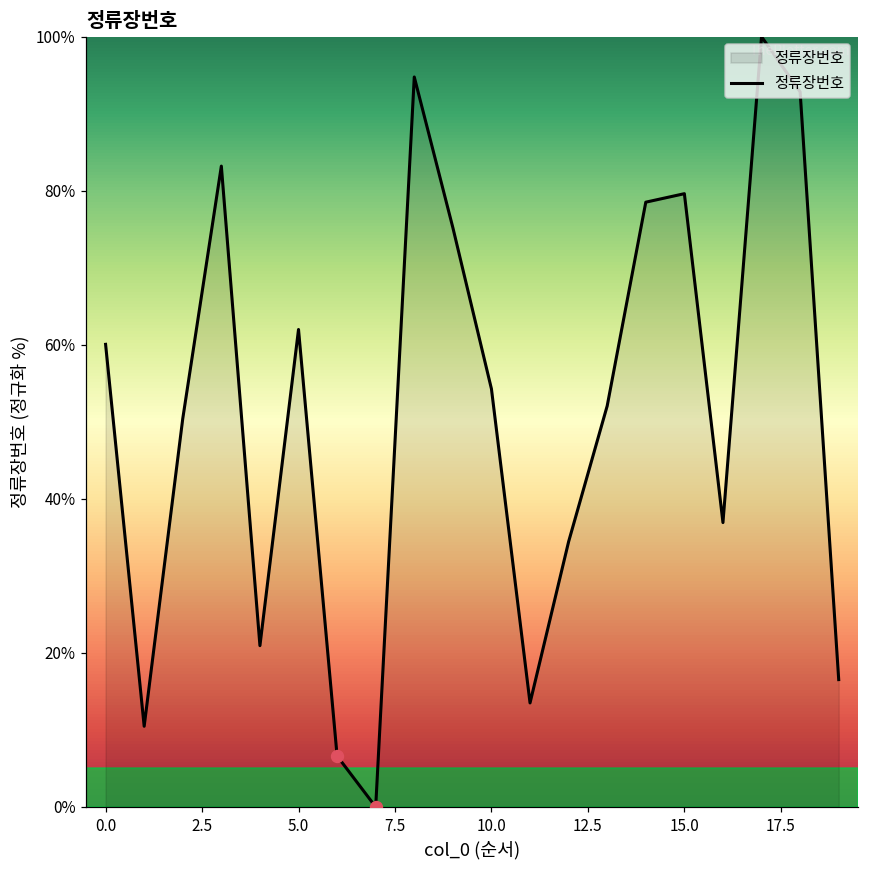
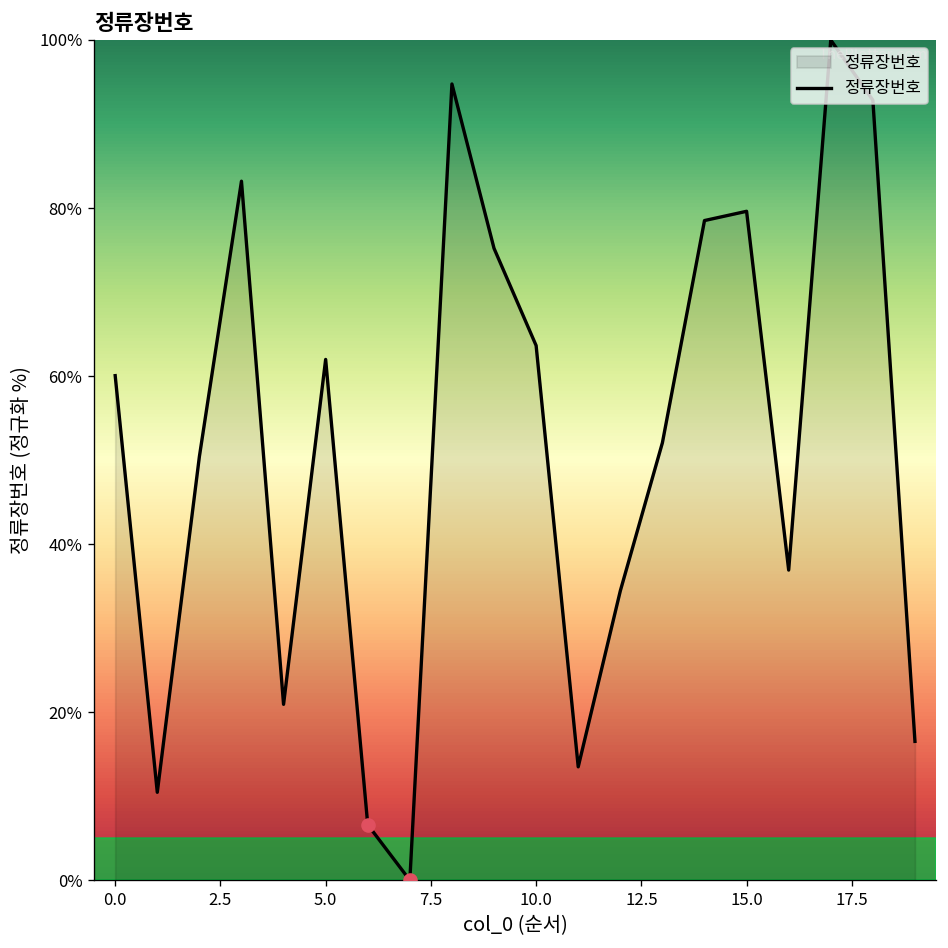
정류장번호, 10.0: 54% -> 64%
